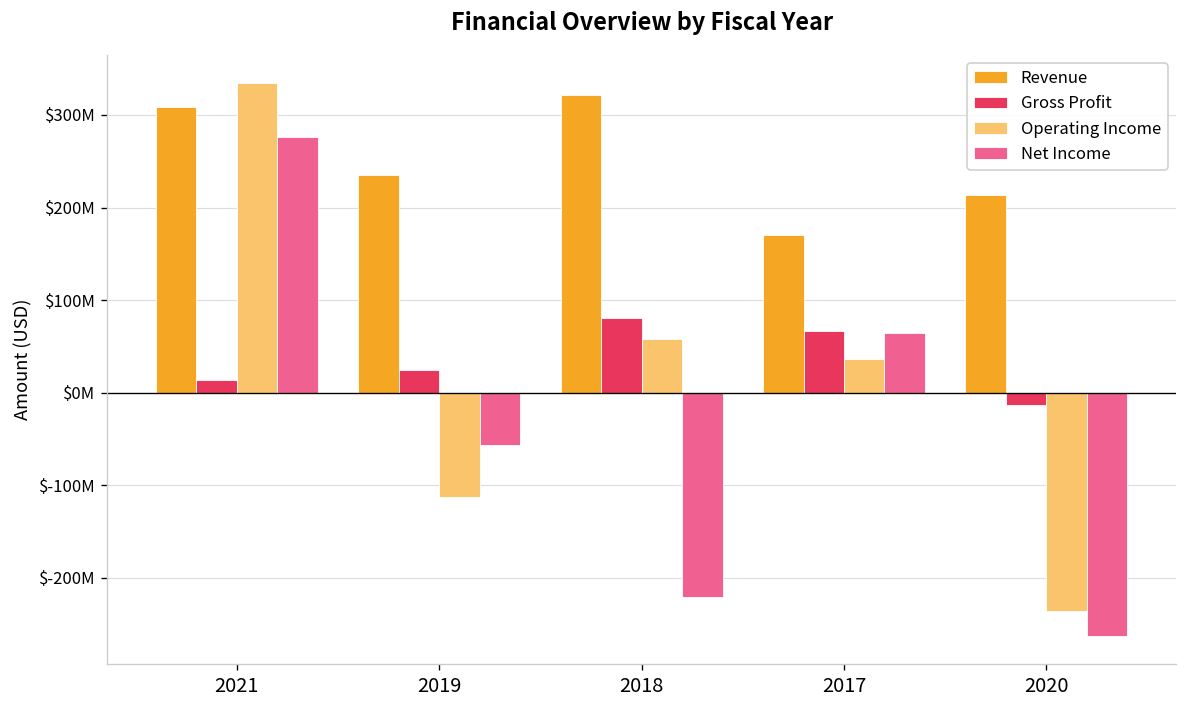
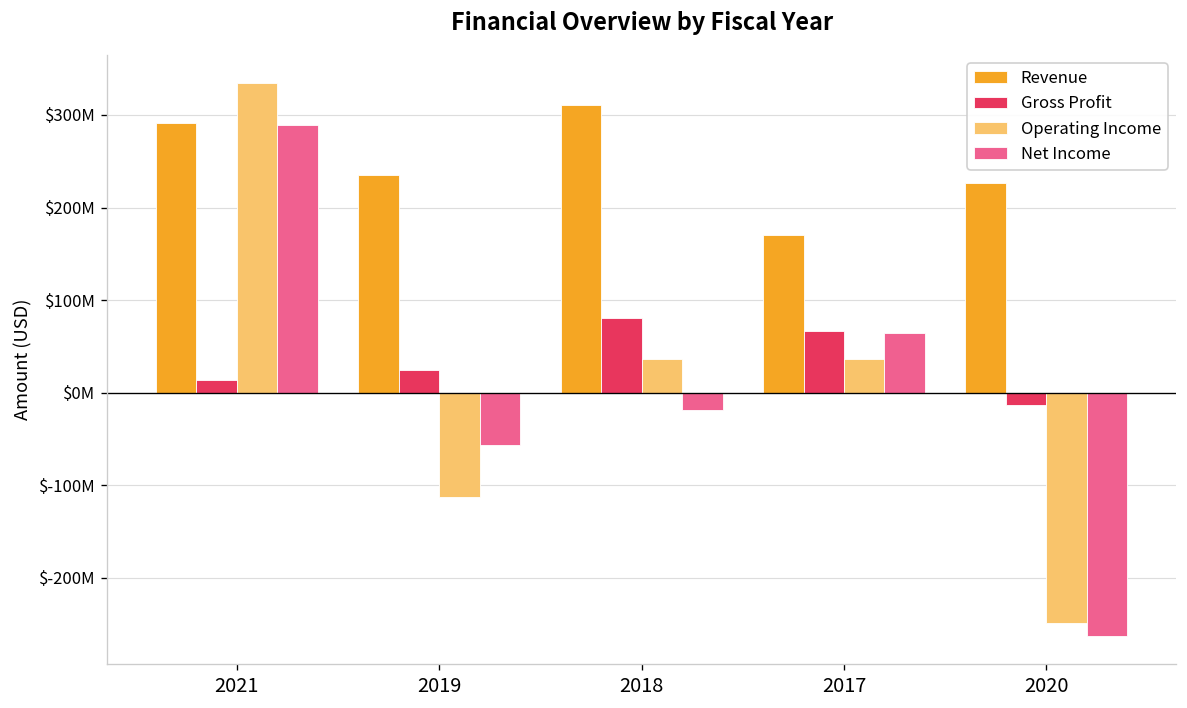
Revenue, 2021: $310000000 -> $290000000
Net Income, 2021: $280000000 -> $290000000
Revenue, 2018: $320000000 -> $310000000
Operating Income, 2018: $60000000 -> $40000000
Net Income, 2018: $-220000000 -> $-20000000
Revenue, 2020: $210000000 -> $230000000
Operating Income, 2020: $-240000000 -> $-250000000
